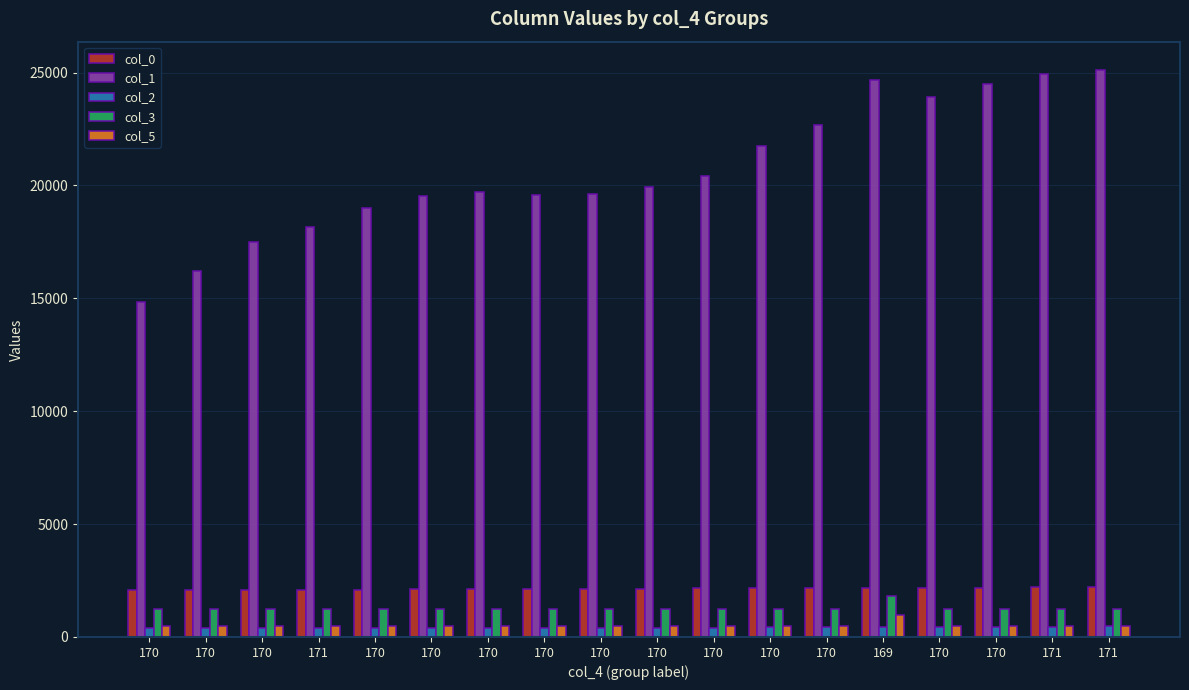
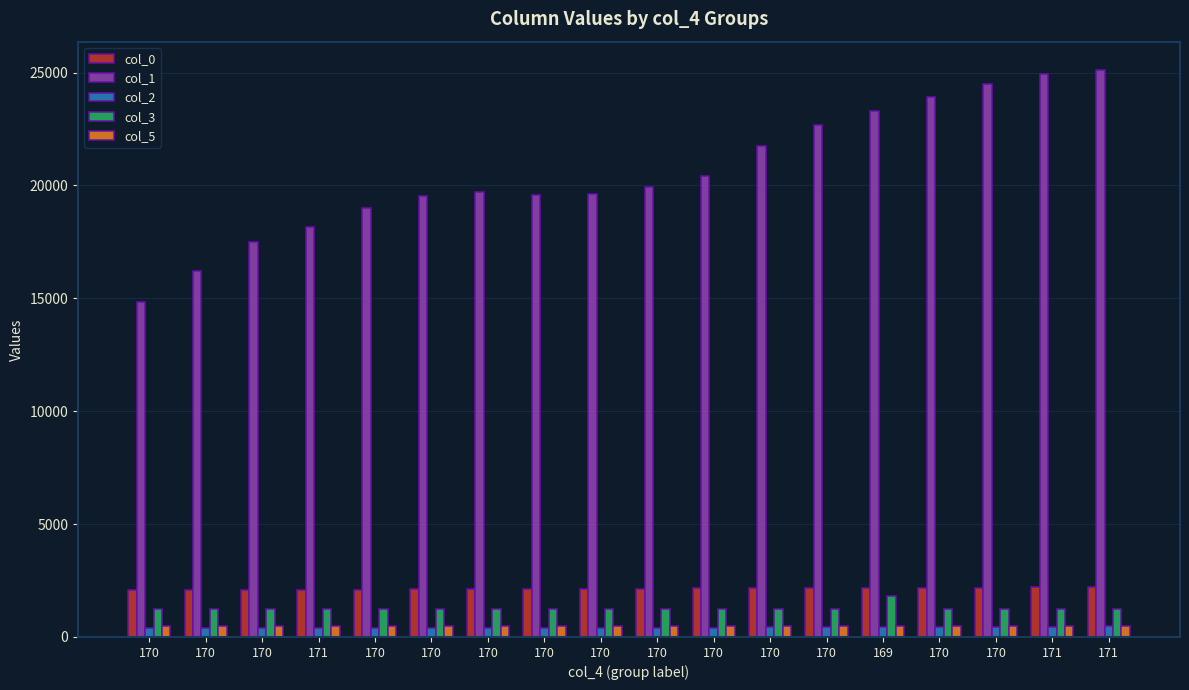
col_1, 169: 24700 -> 23300
col_5, 169: 1000 -> 500
